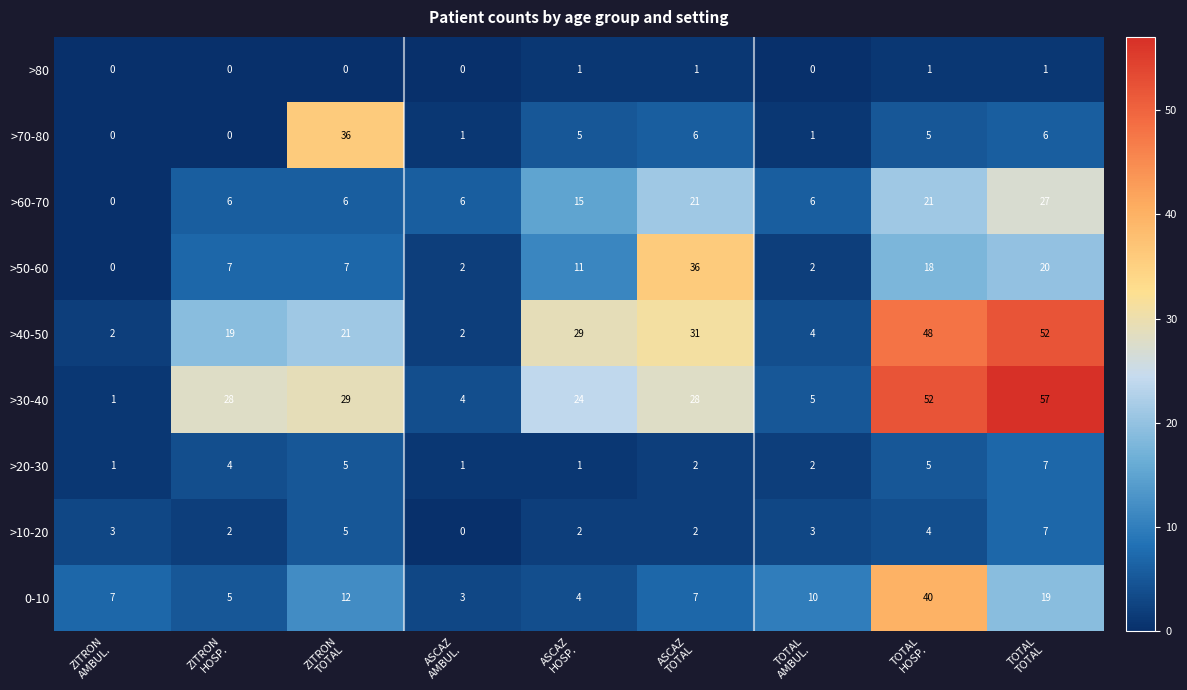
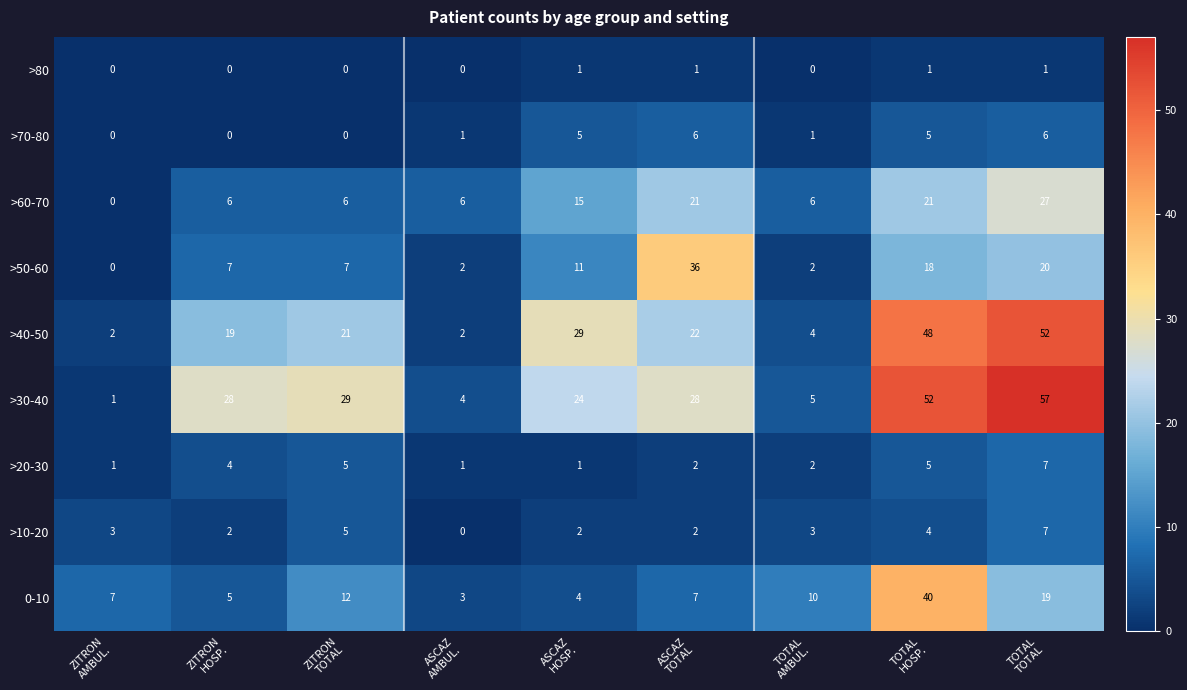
>70-80, ZITRON TOTAL: 36 -> 0
>40-50, ASCAZ TOTAL: 31 -> 22
